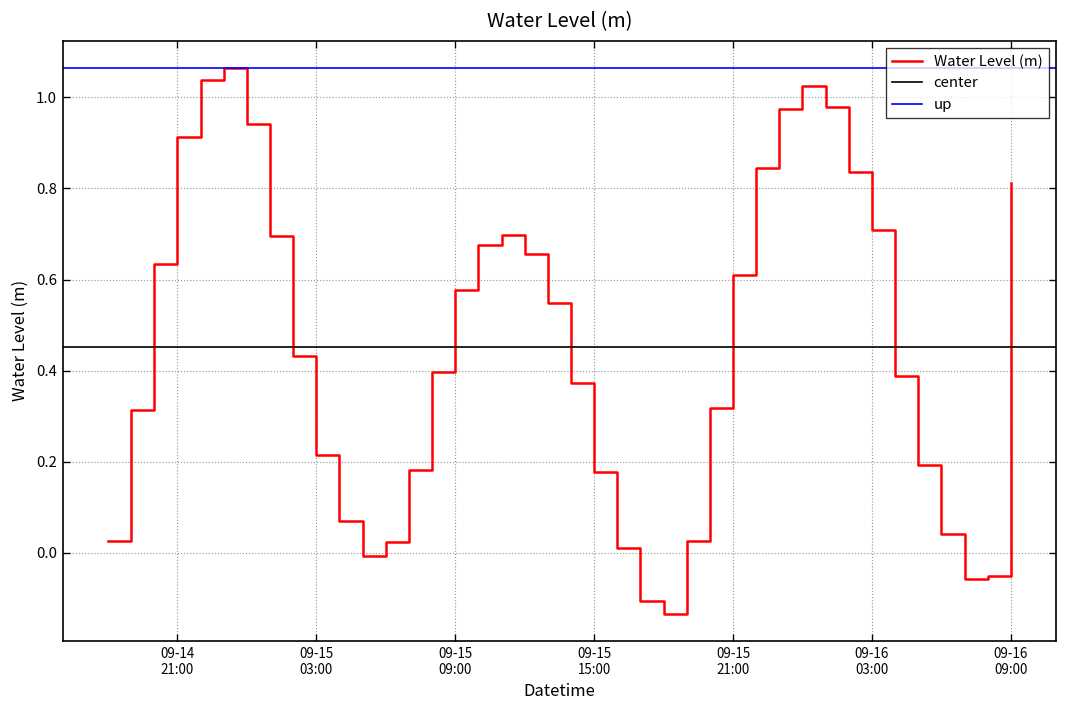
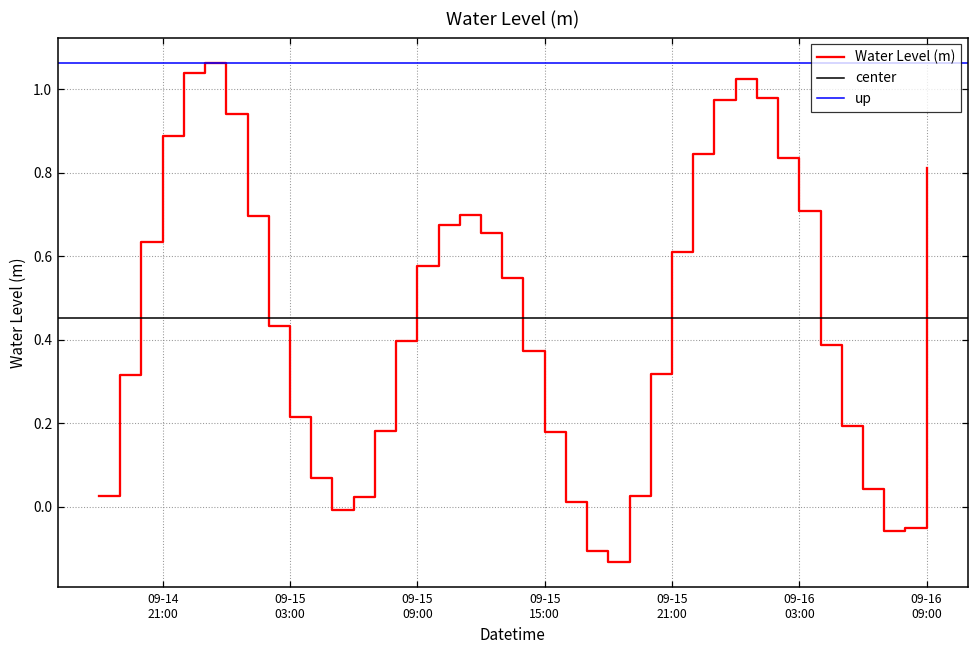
09-14 21:00: 0.91 -> 0.89
